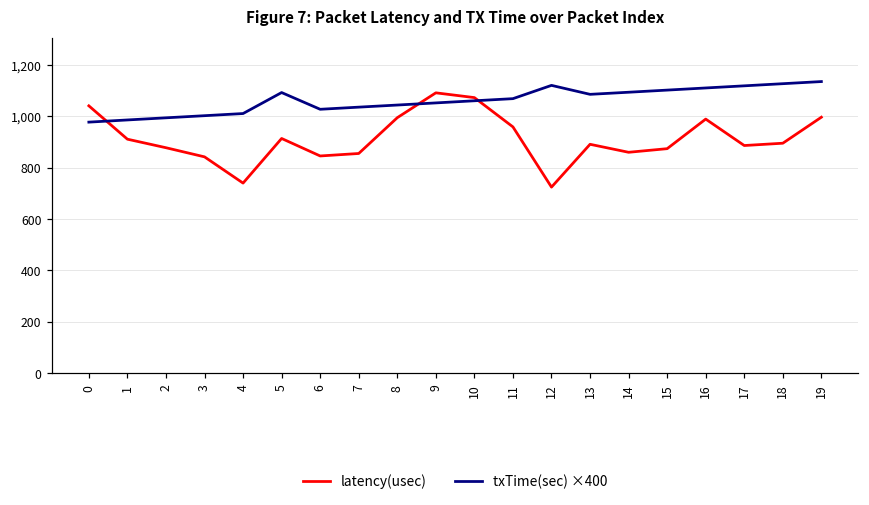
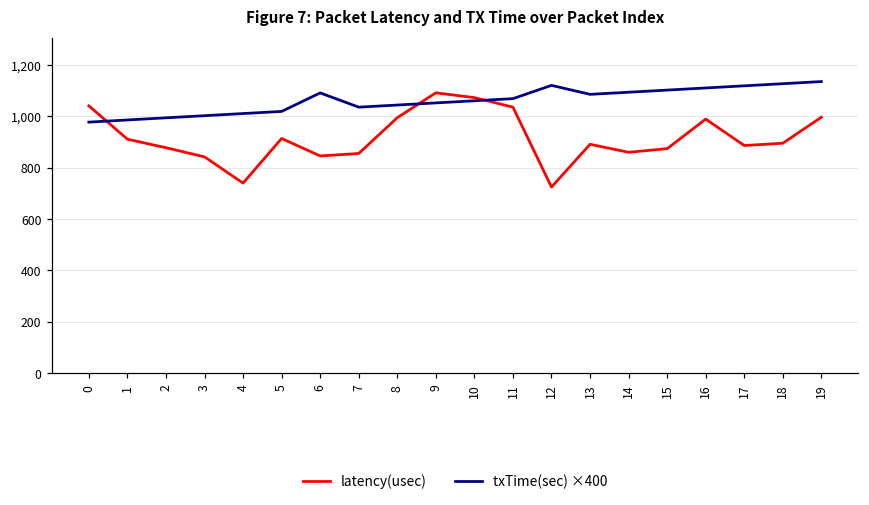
txTime(sec) ×400, 5: 1,090 -> 1,020
txTime(sec) ×400, 6: 1,030 -> 1,090
latency(usec), 11: 960 -> 1,030
